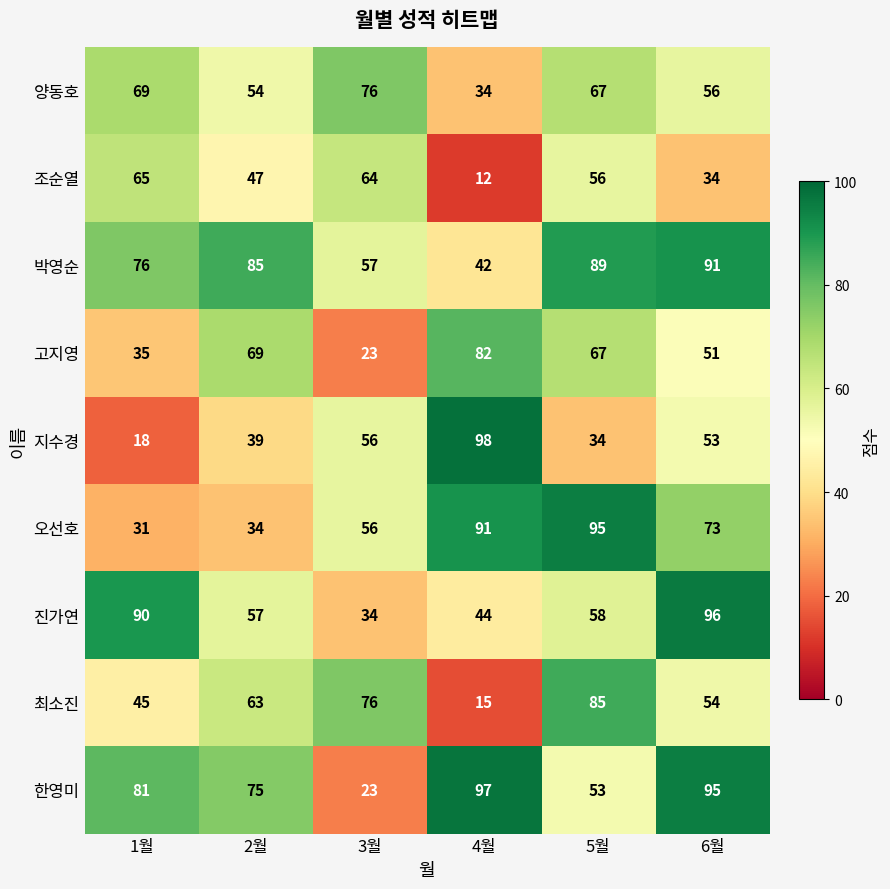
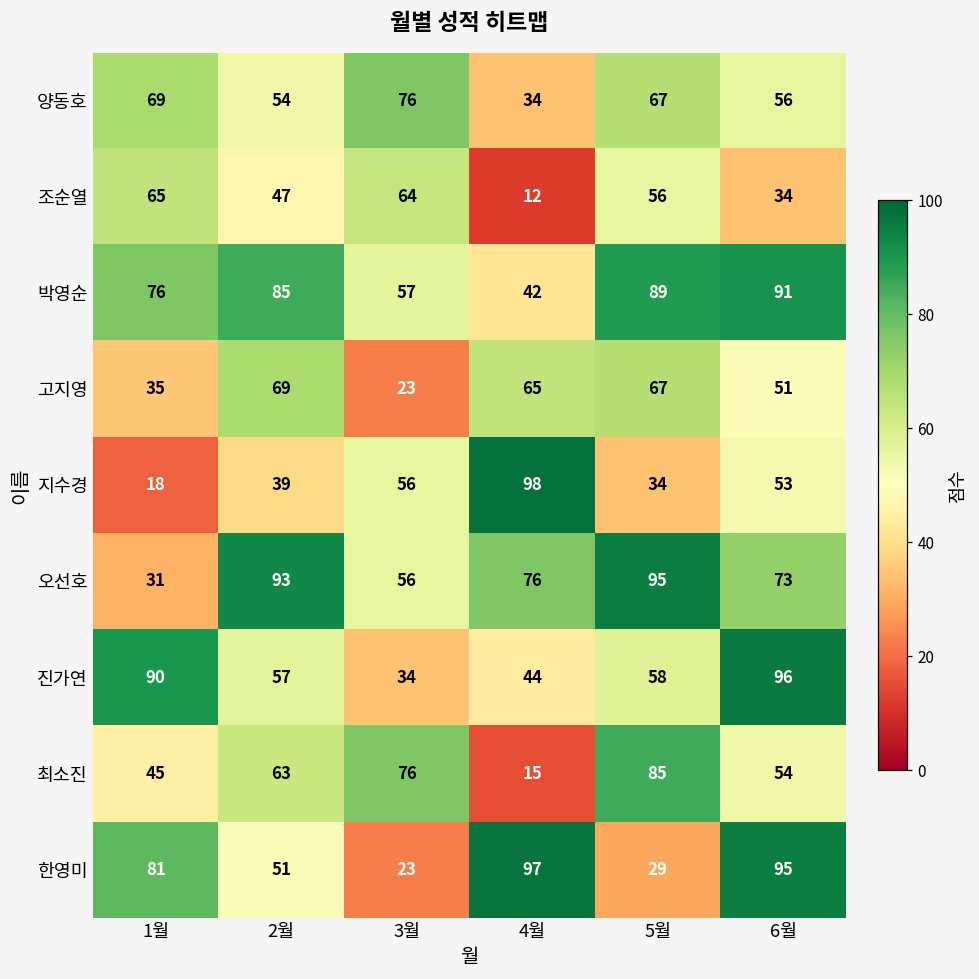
고지영, 4월: 82 -> 65
오선호, 2월: 34 -> 93
오선호, 4월: 91 -> 76
한영미, 2월: 75 -> 51
한영미, 5월: 53 -> 29
